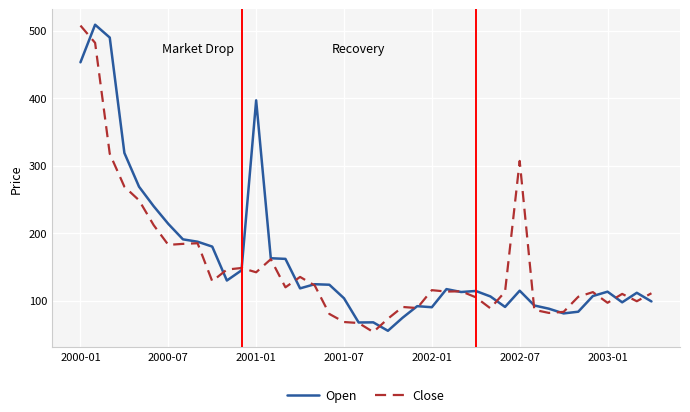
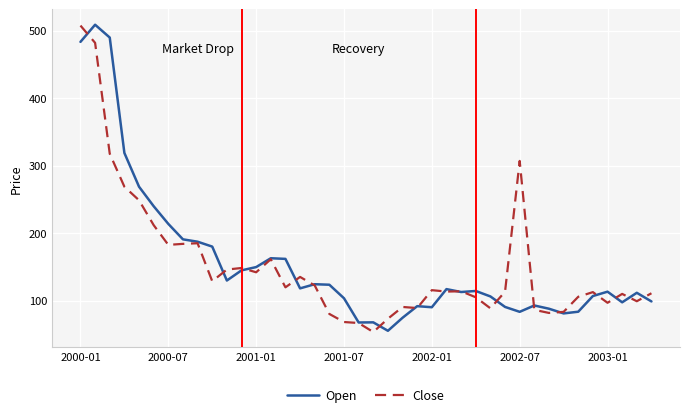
Open, 2000-01: 450 -> 480
Open, 2001-01: 400 -> 150
Open, 2002-07: 110 -> 80
